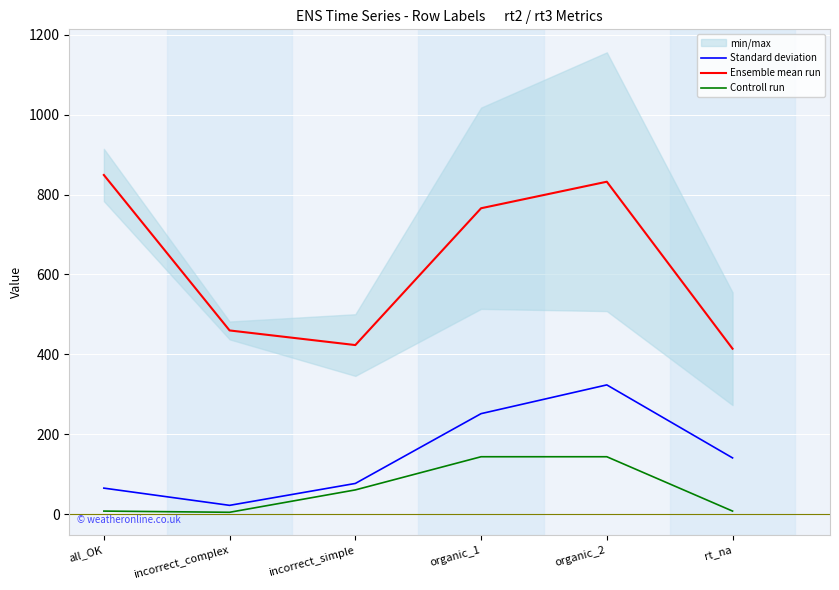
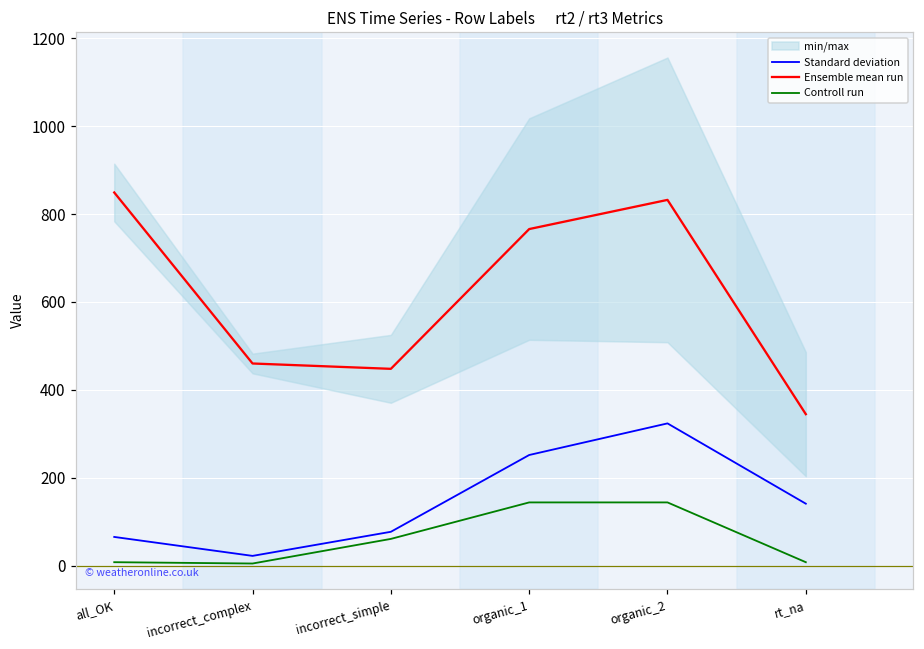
Ensemble mean run, incorrect_simple: 420 -> 450
Ensemble mean run, rt_na: 410 -> 340
